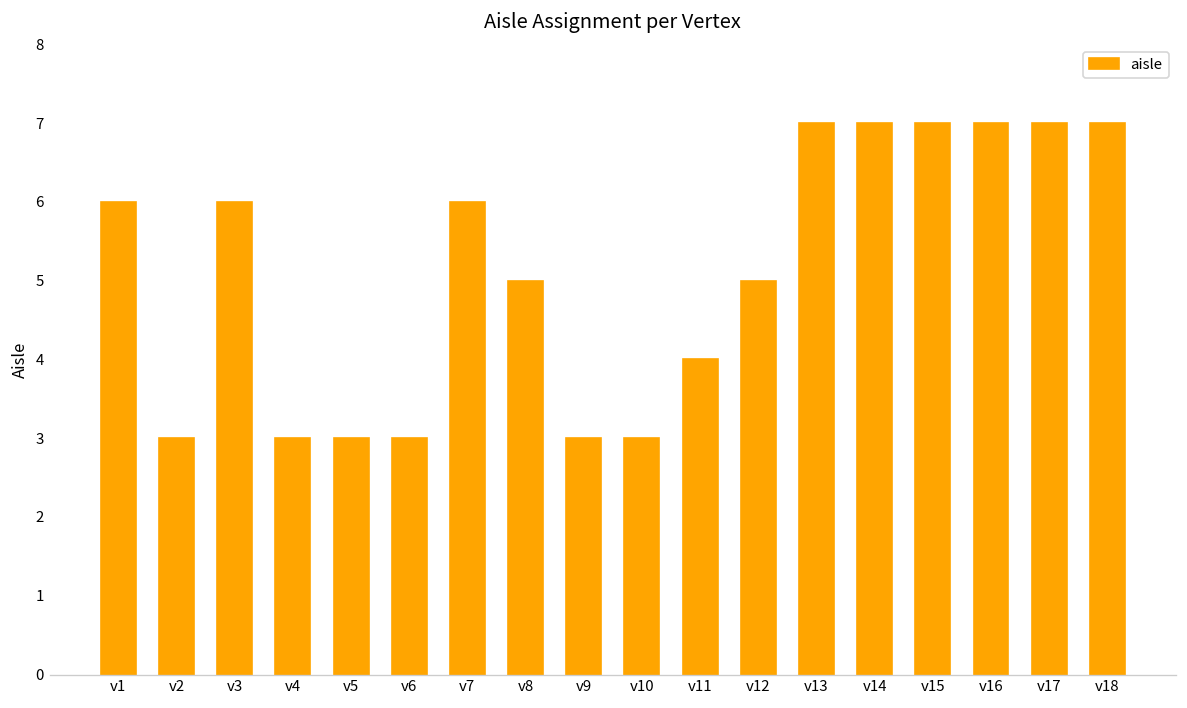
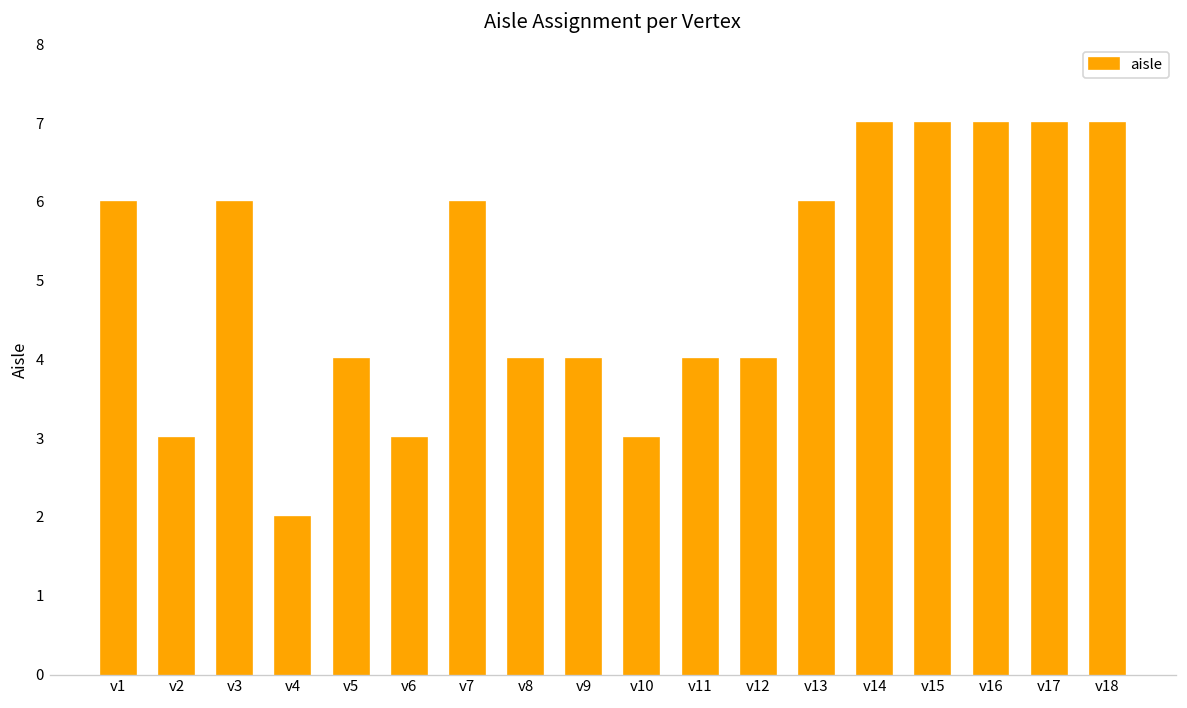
v4: 3 -> 2
v5: 3 -> 4
v8: 5 -> 4
v9: 3 -> 4
v12: 5 -> 4
v13: 7 -> 6
